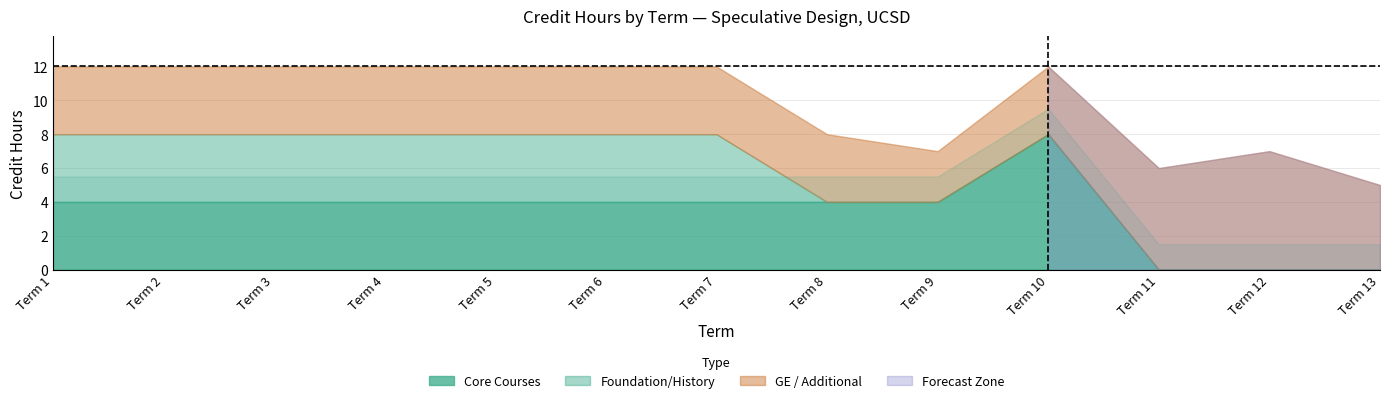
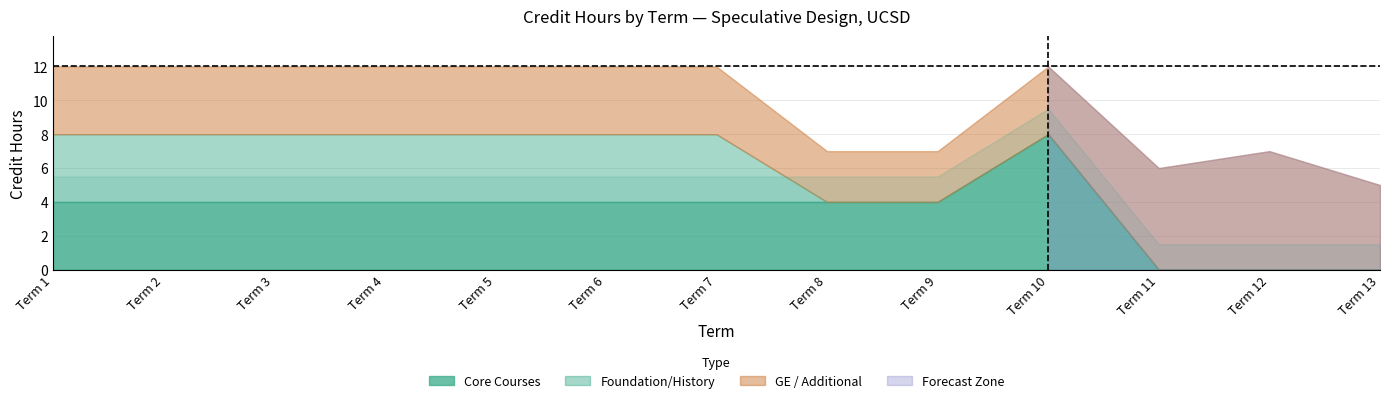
GE / Additional, Term 8: 4 -> 3
